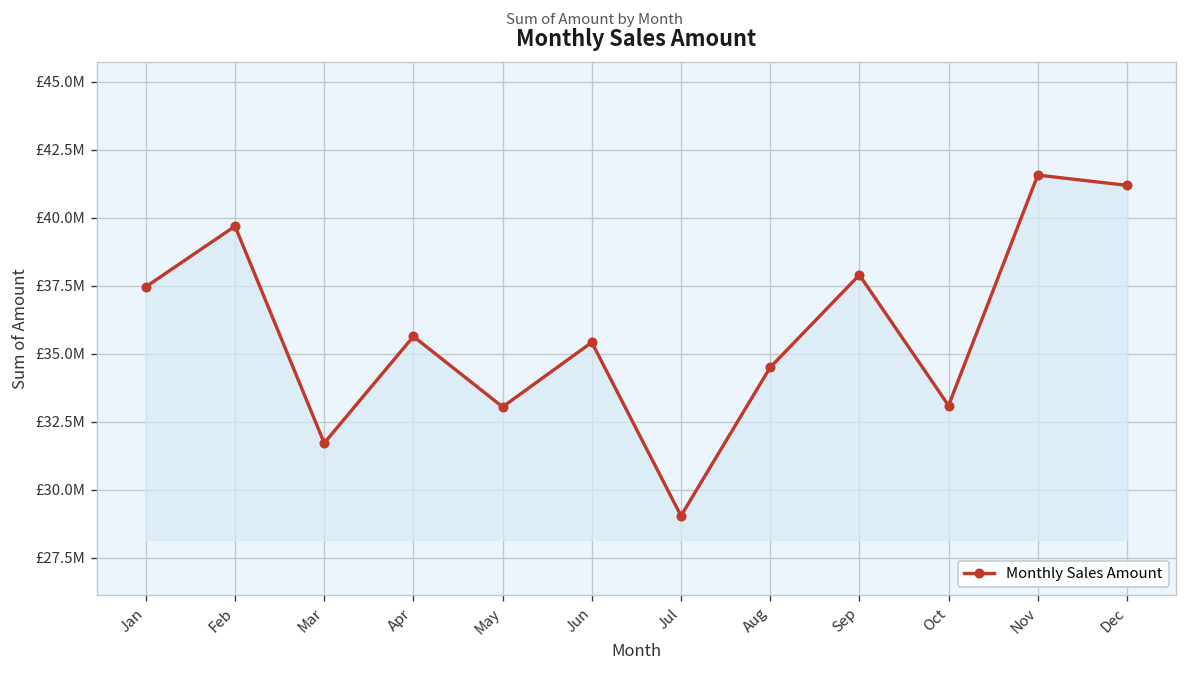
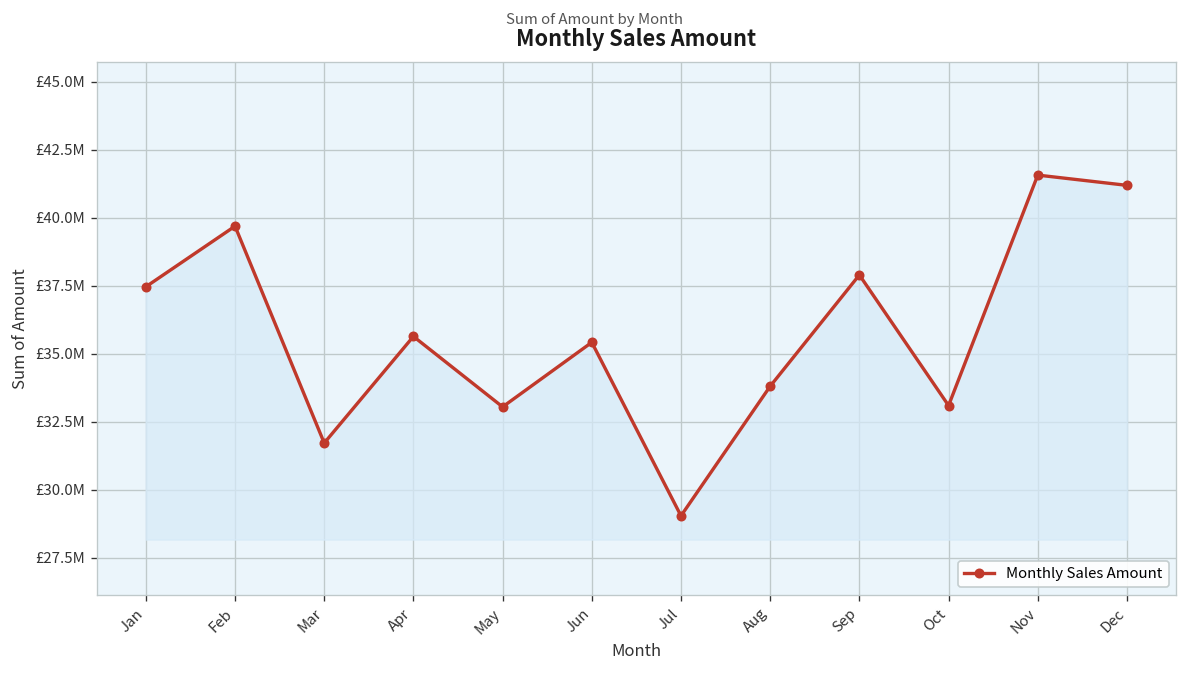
Aug: £34500000 -> £33800000
